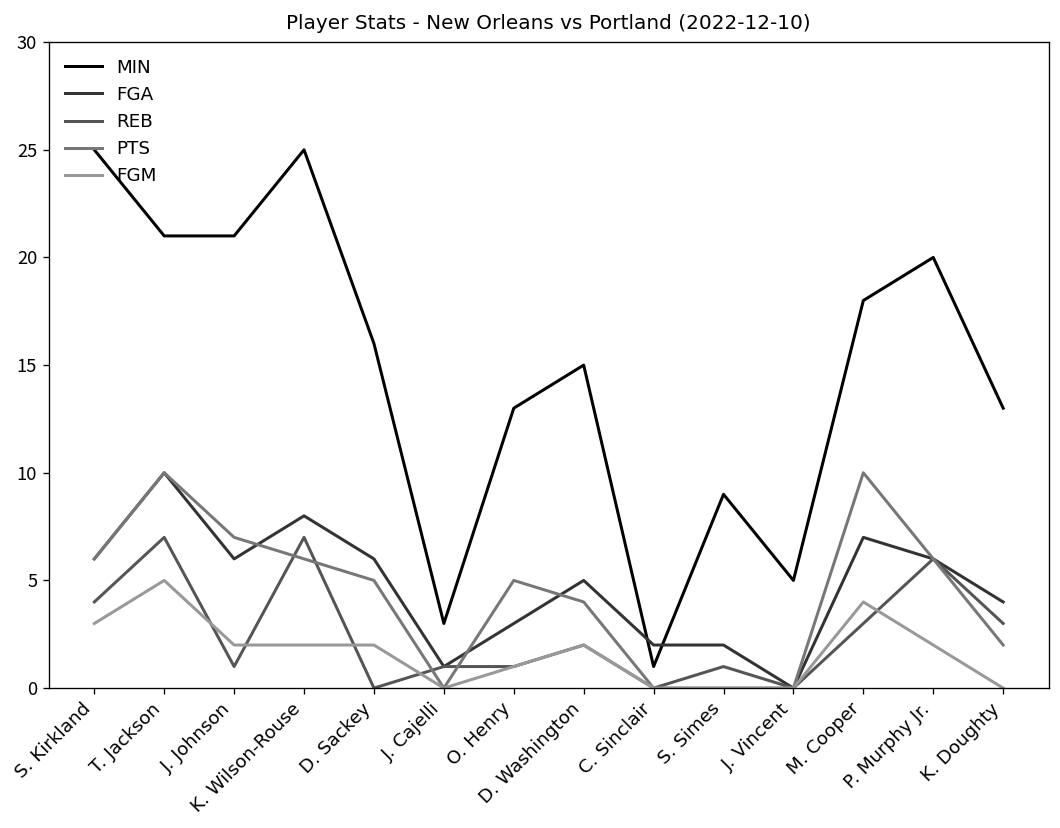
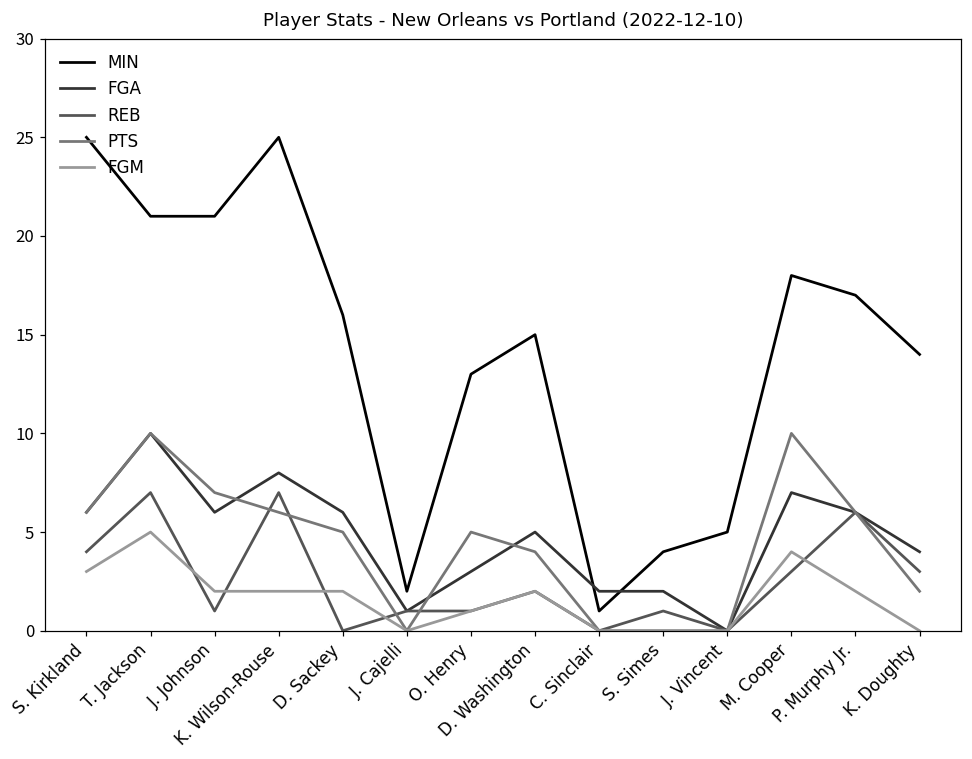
MIN, J. Cajelli: 3 -> 2
MIN, S. Simes: 9 -> 4
MIN, P. Murphy Jr.: 20 -> 17
MIN, K. Doughty: 13 -> 14
